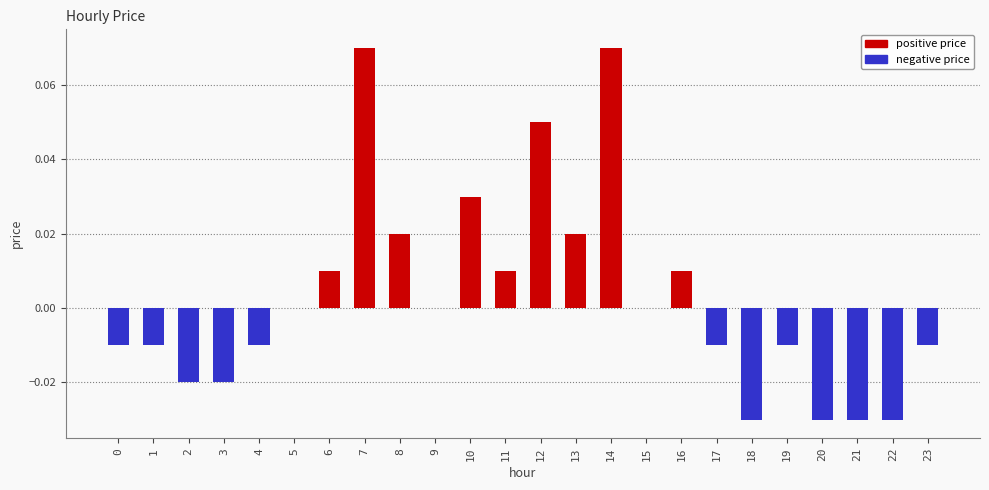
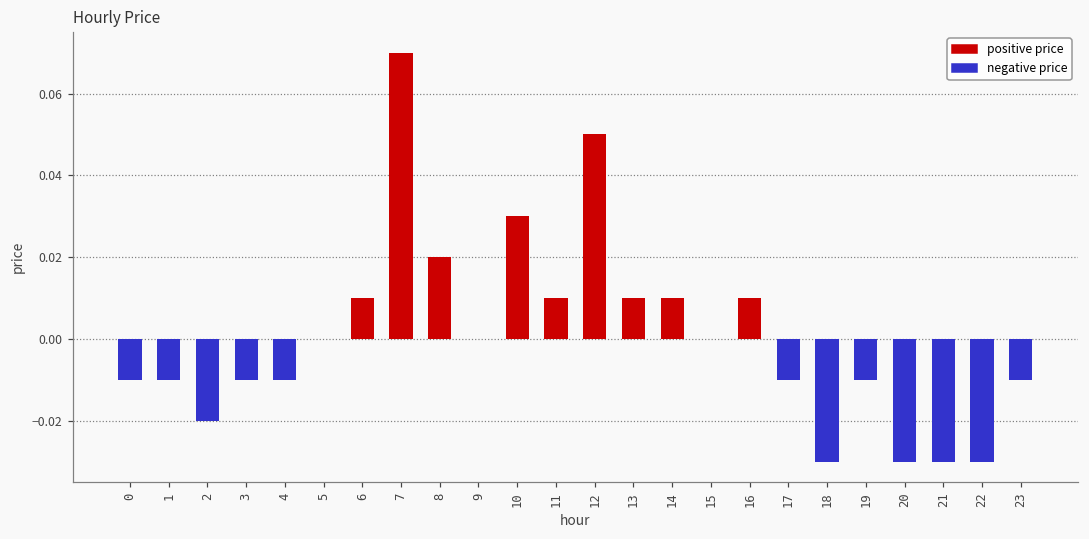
negative price, 3: -0.02 -> -0.01
positive price, 13: 0.02 -> 0.01
positive price, 14: 0.07 -> 0.01
